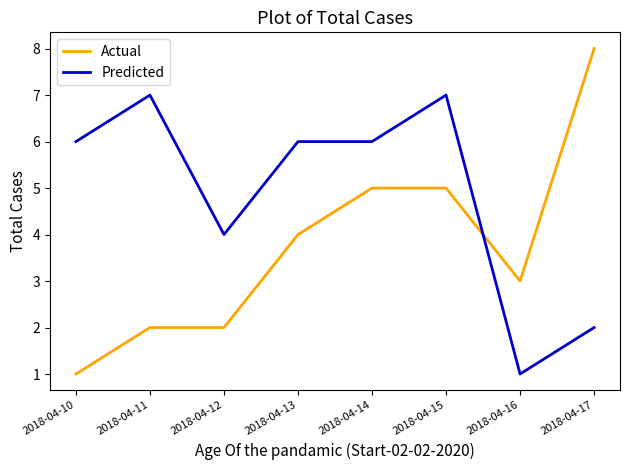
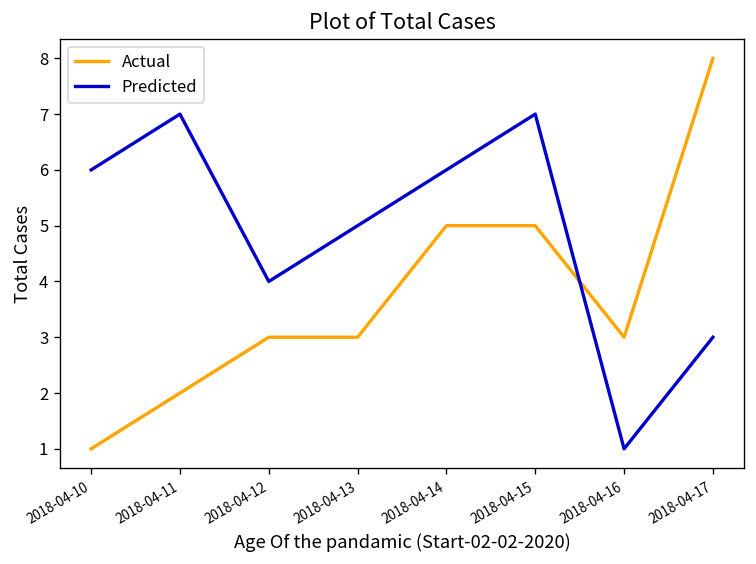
Actual, 2018-04-12: 2 -> 3
Actual, 2018-04-13: 4 -> 3
Predicted, 2018-04-13: 6 -> 5
Predicted, 2018-04-17: 2 -> 3
